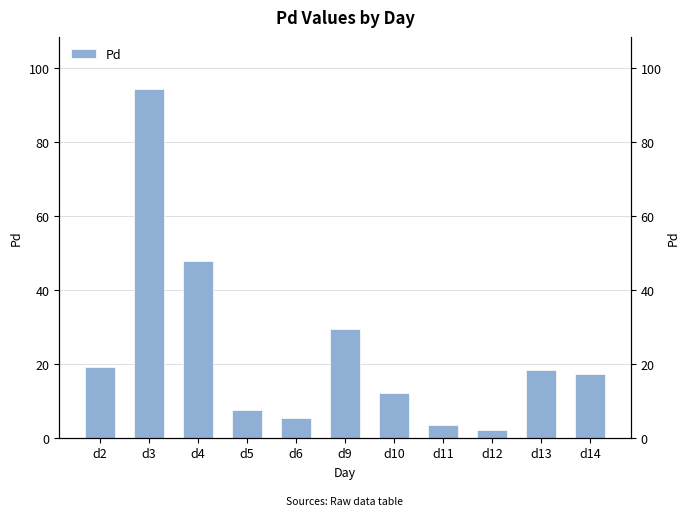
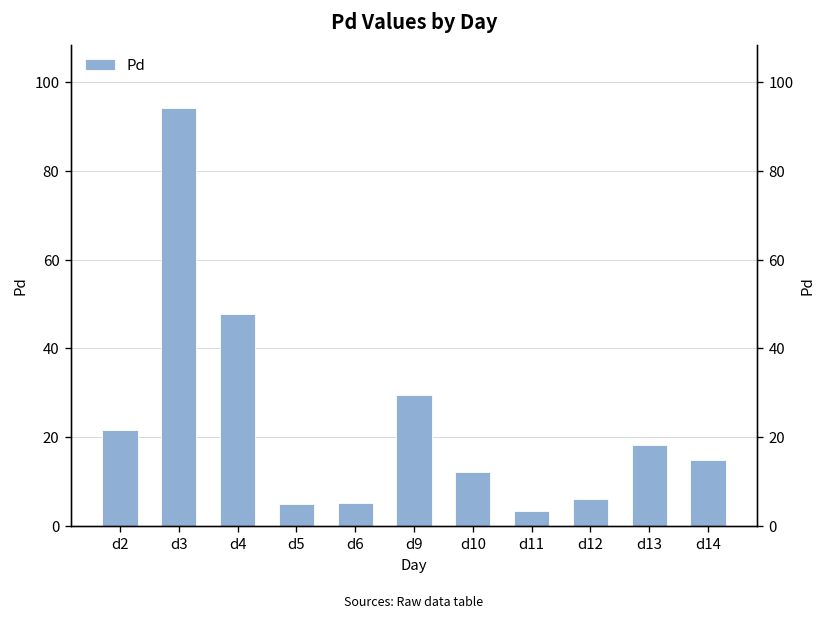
d2: 19 -> 22
d5: 8 -> 5
d12: 2 -> 6
d14: 17 -> 15
